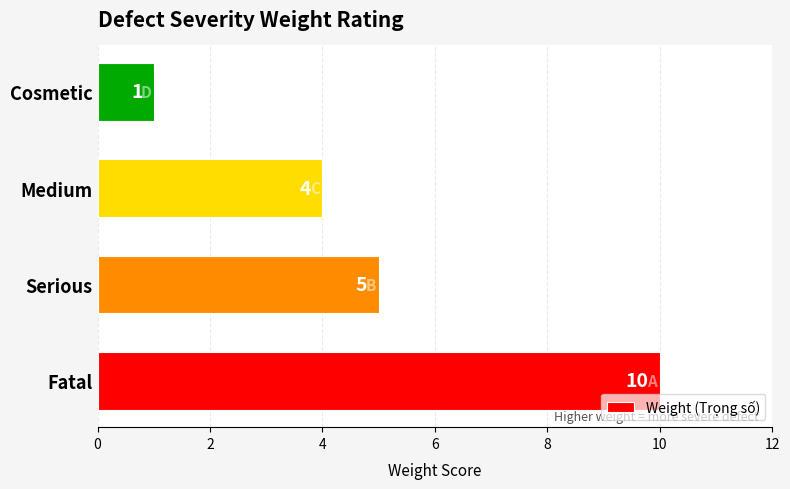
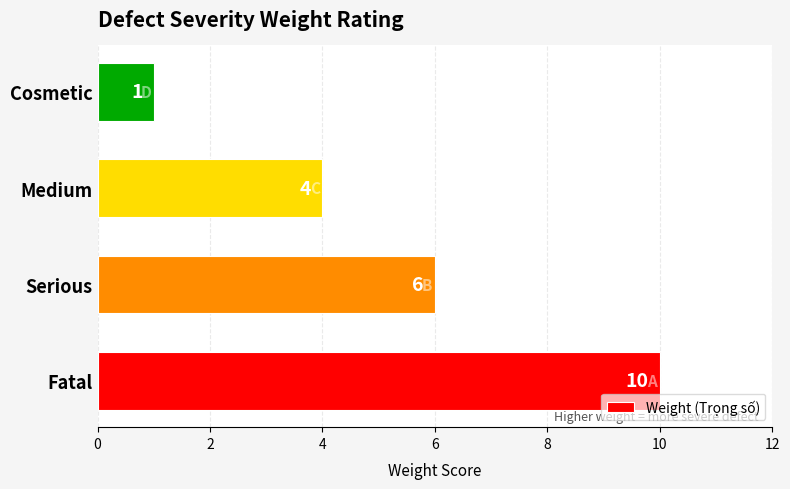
Serious: 5 -> 6
